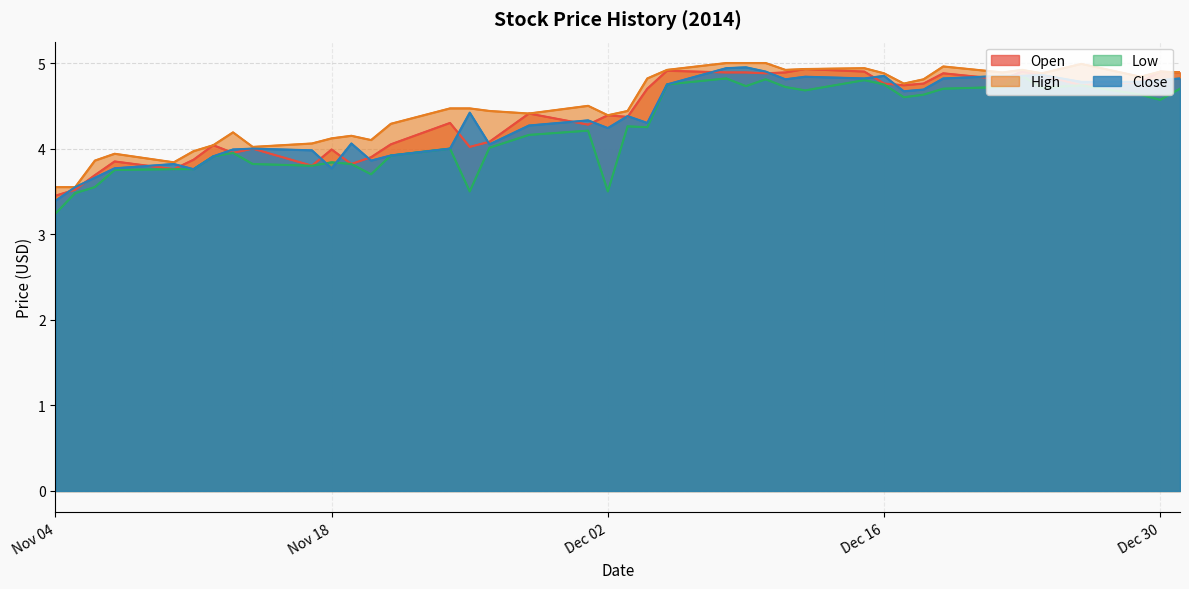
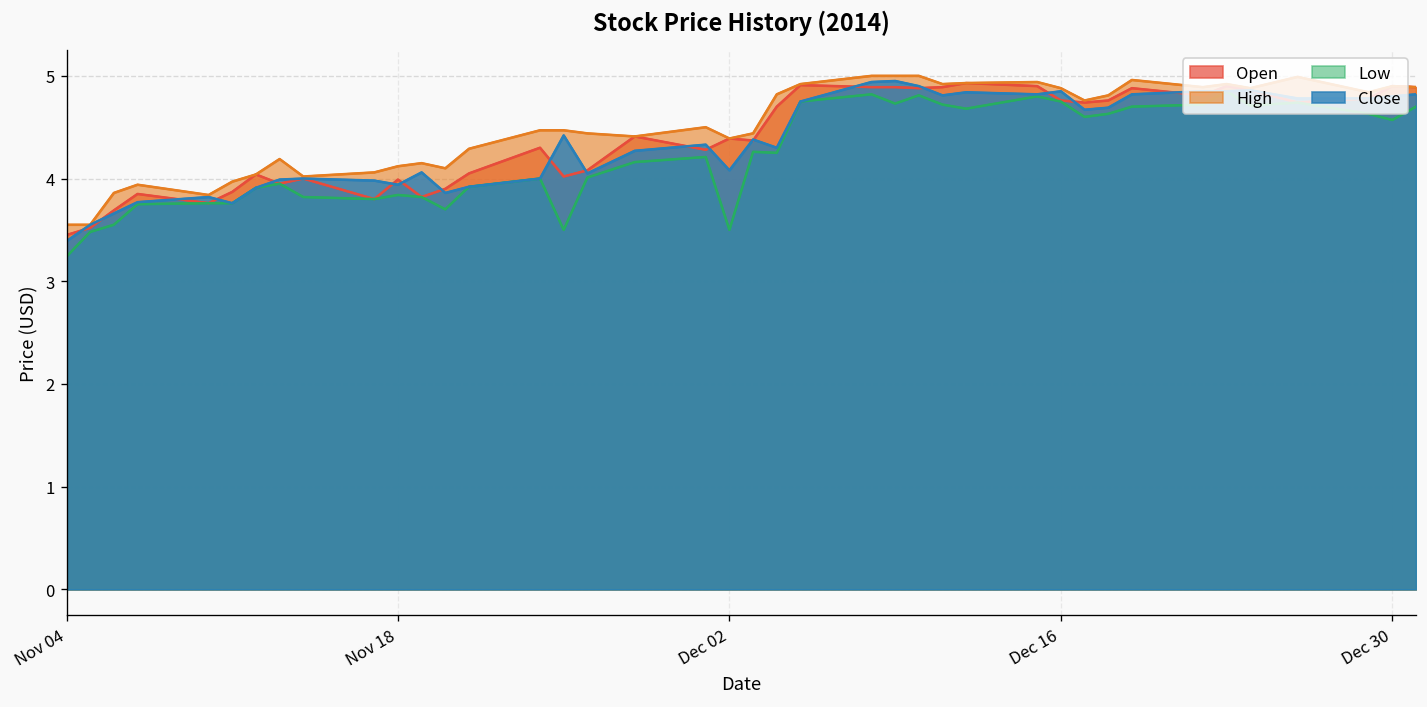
Close, Nov 18: 3.8 -> 3.9
Close, Dec 02: 4.2 -> 4.1
